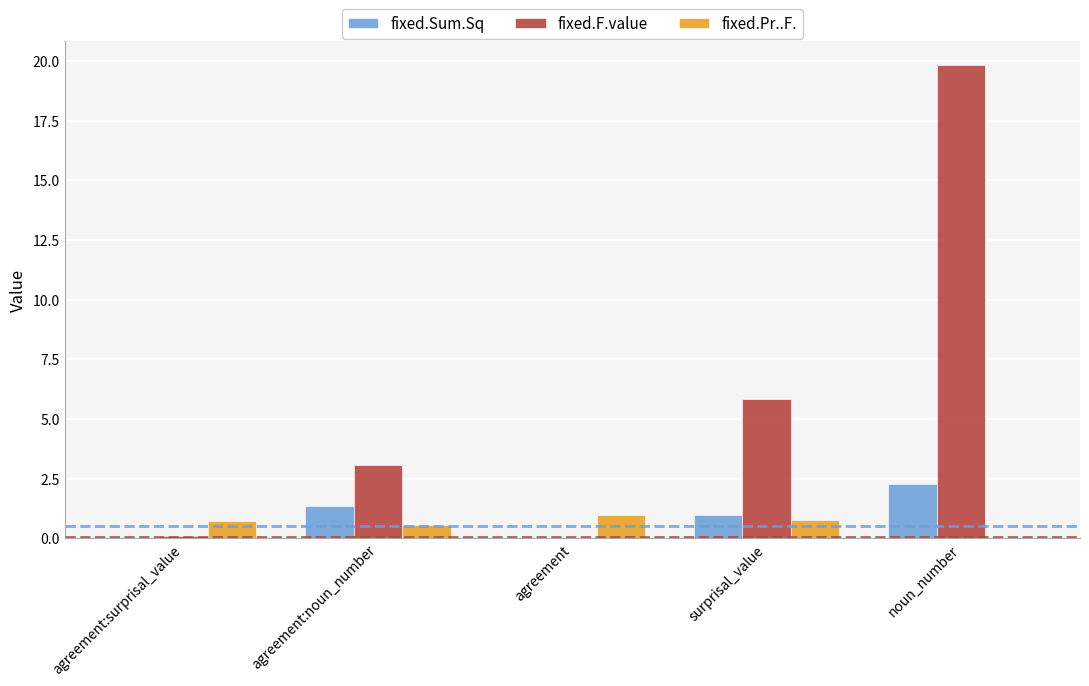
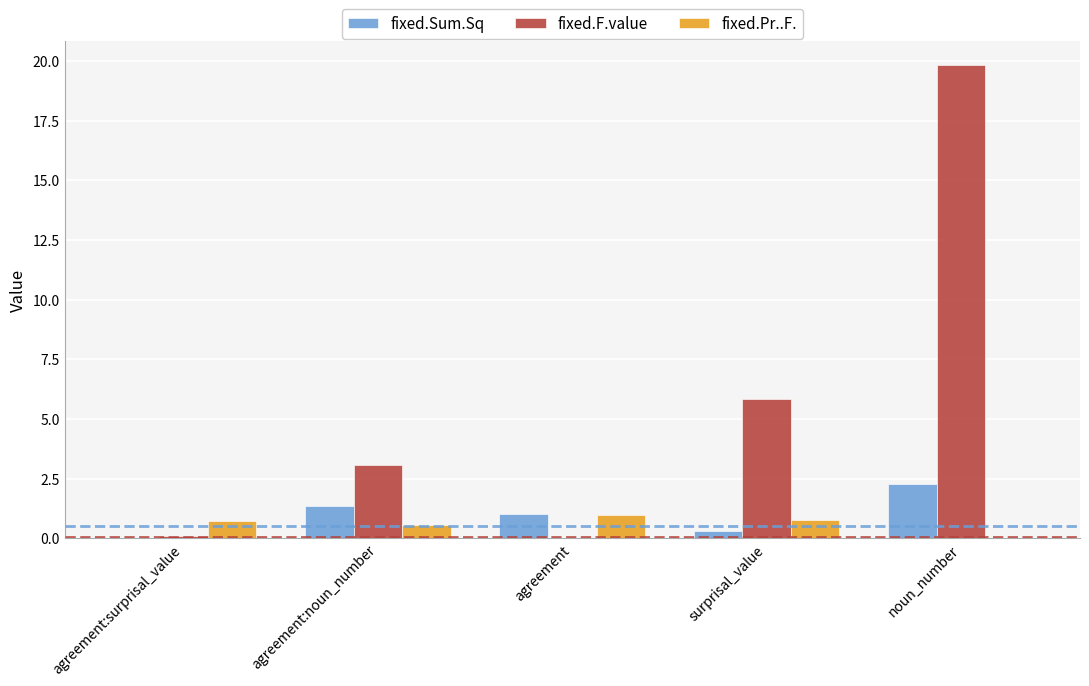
fixed.Sum.Sq, agreement: 0 -> 1
fixed.Sum.Sq, surprisal_value: 1.0 -> 0.3
